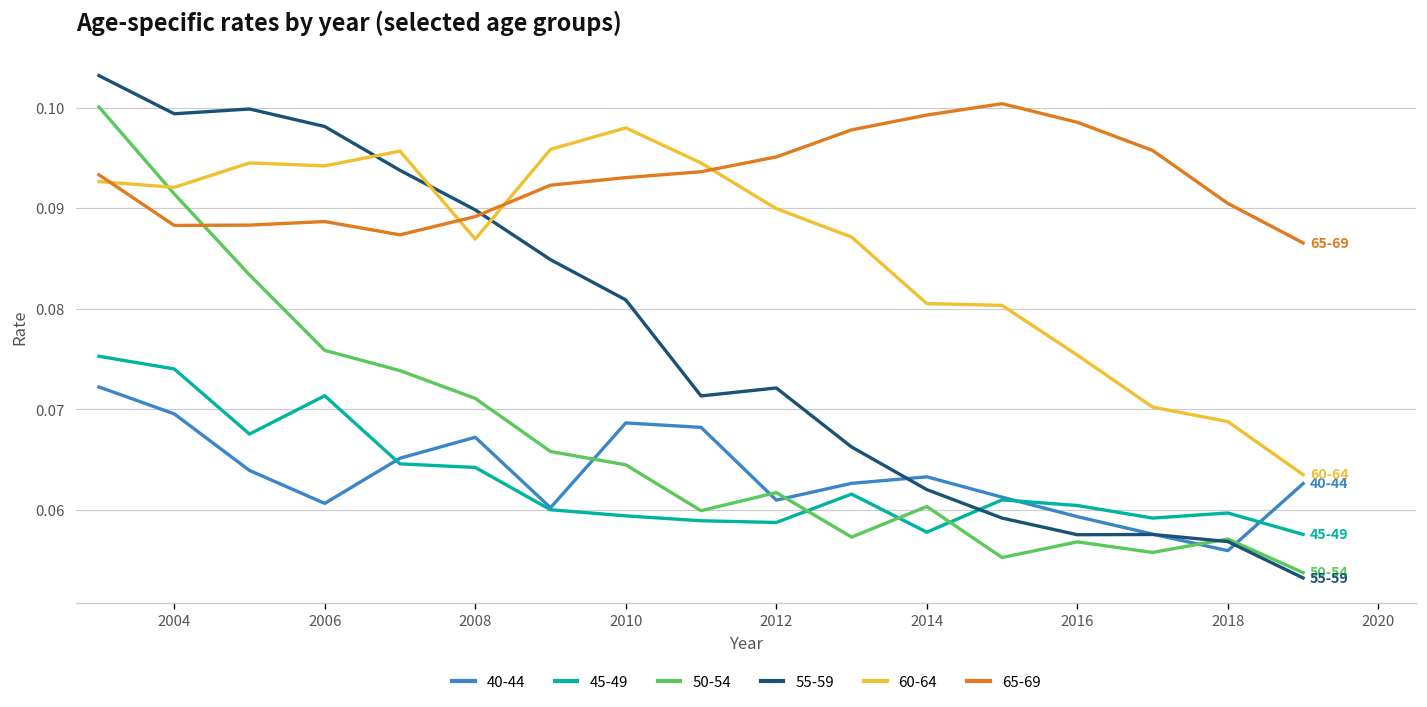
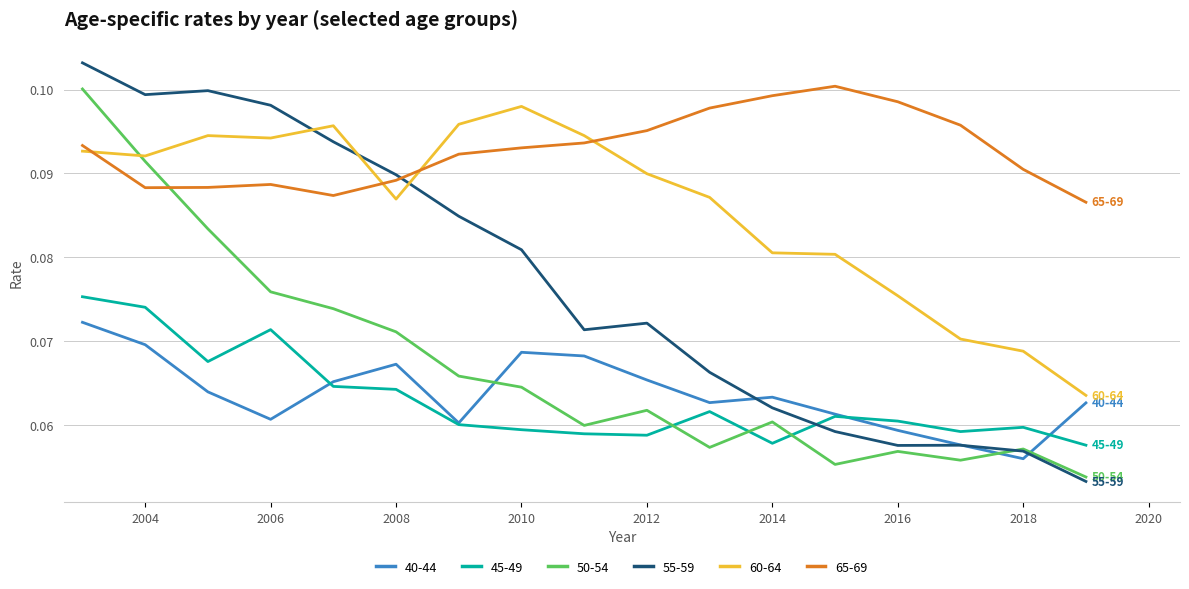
40-44, 2012: 0.061 -> 0.065
